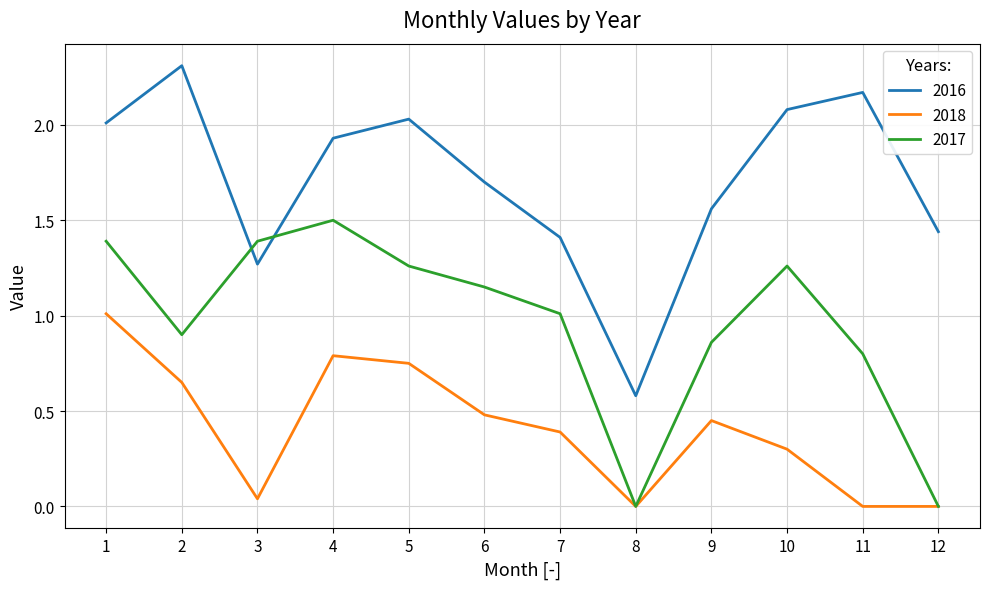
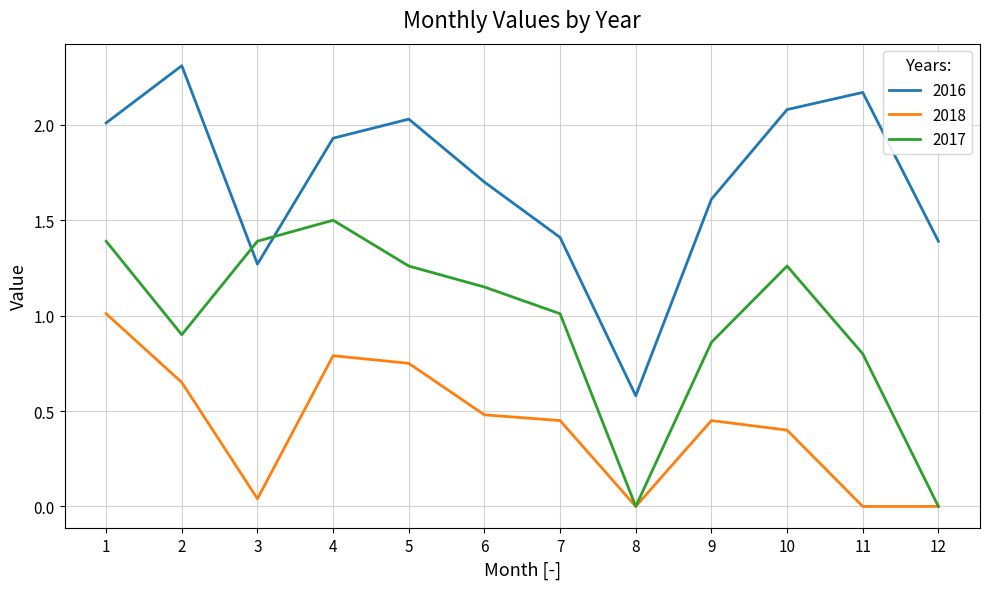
2018, 7: 0.39 -> 0.45
2016, 9: 1.56 -> 1.61
2018, 10: 0.3 -> 0.4
2016, 12: 1.44 -> 1.39
